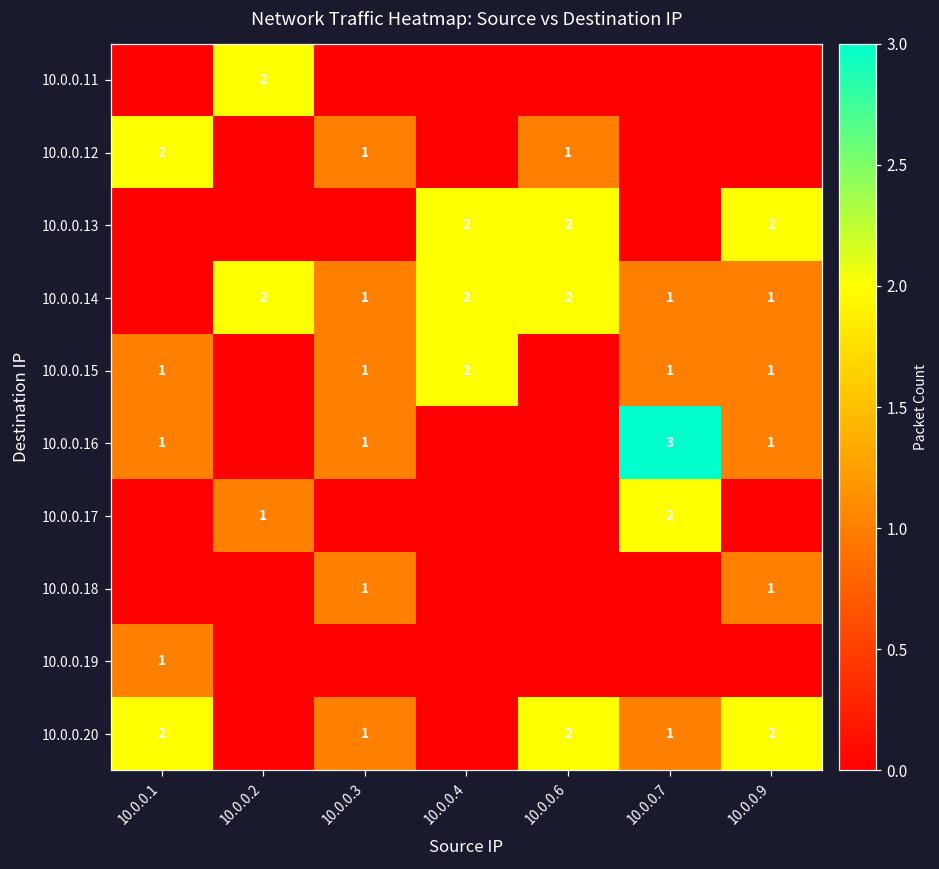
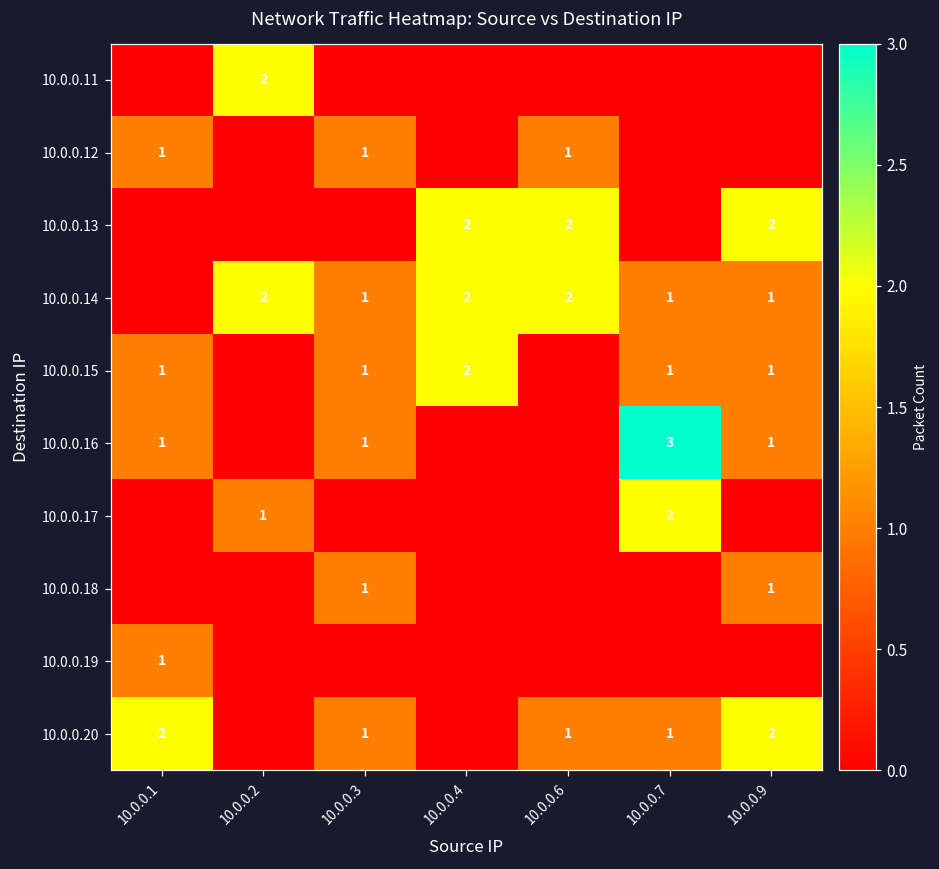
10.0.0.12, 10.0.0.1: 2 -> 1
10.0.0.20, 10.0.0.6: 2 -> 1
